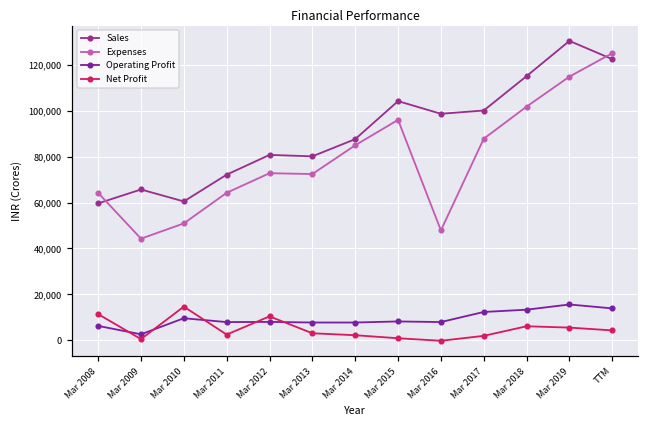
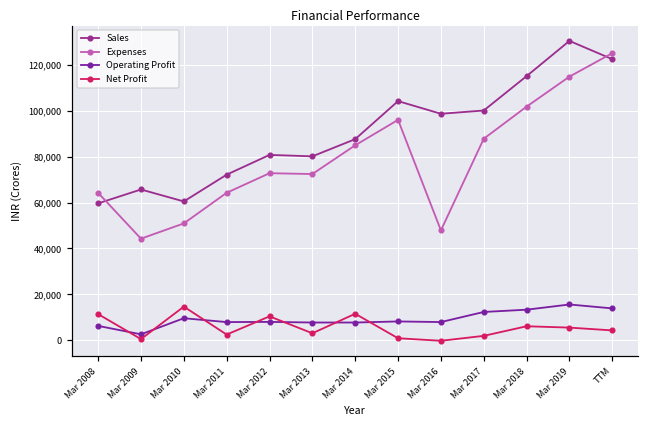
Net Profit, Mar 2014: 2,000 -> 12,000
